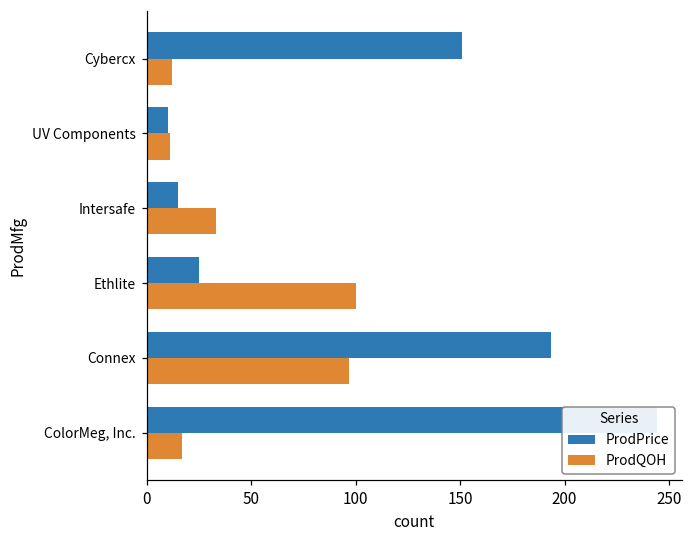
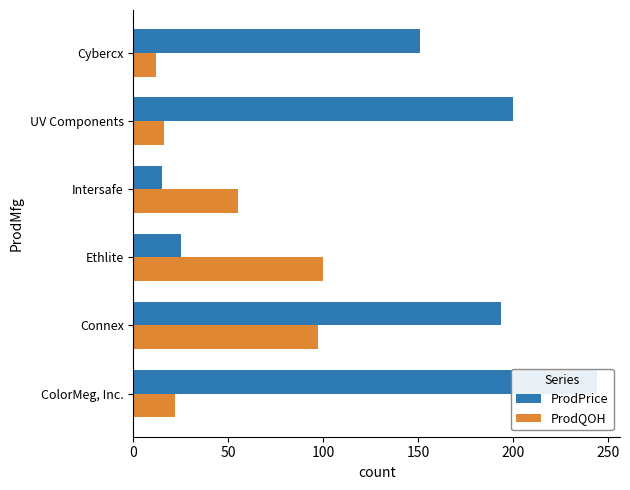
ProdPrice, UV Components: 10 -> 200
ProdQOH, UV Components: 11 -> 16
ProdQOH, Intersafe: 33 -> 55
ProdQOH, ColorMeg, Inc.: 17 -> 22
